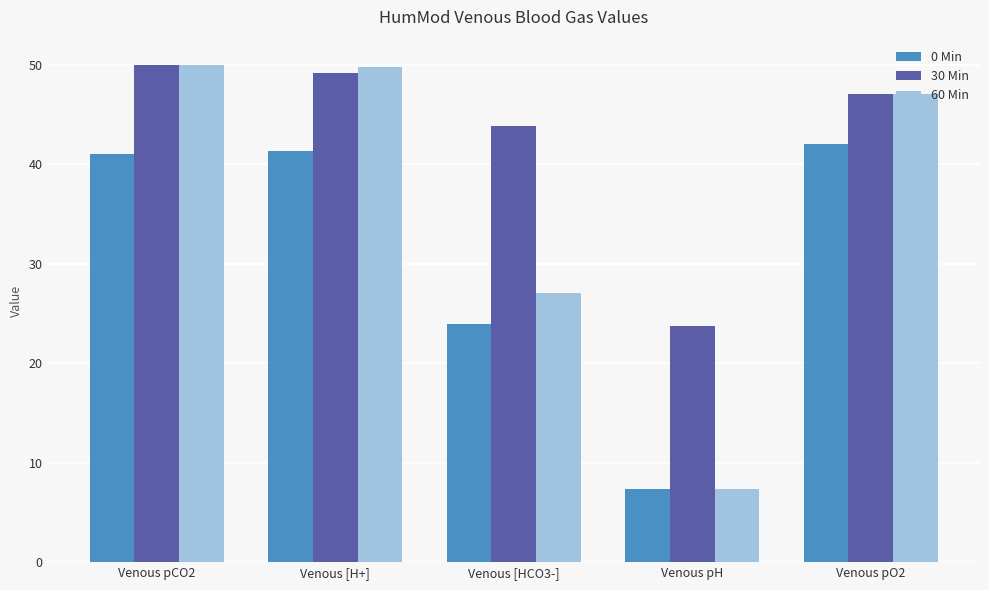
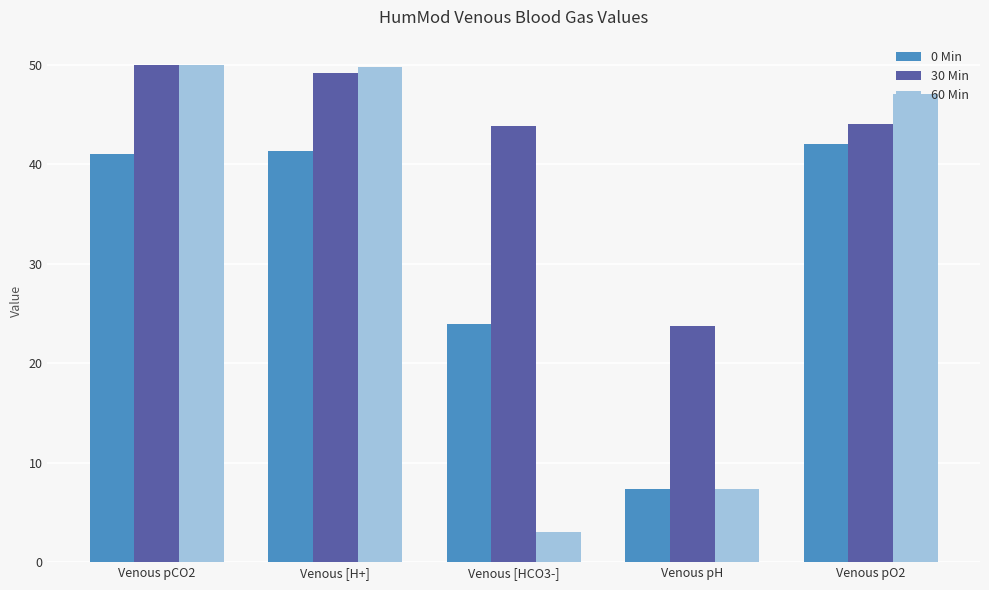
60 Min, Venous [HCO3-]: 27 -> 3
30 Min, Venous pO2: 47 -> 44
